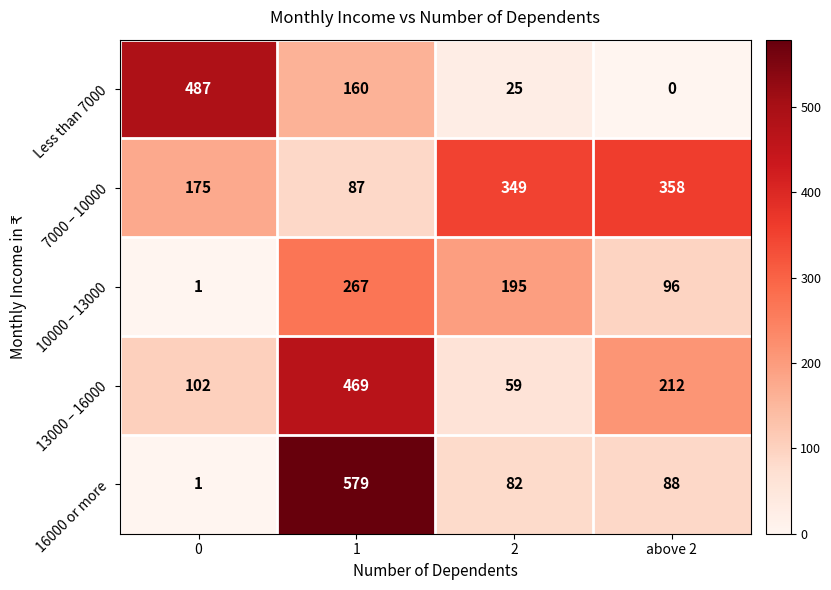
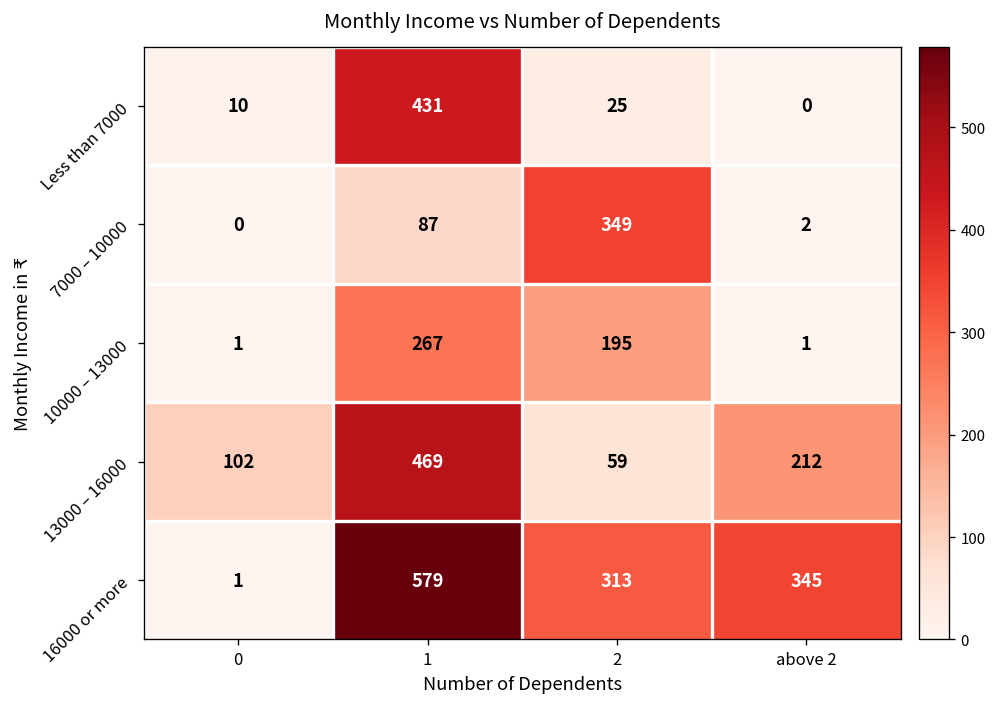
Less than 7000, 0: 487 -> 10
Less than 7000, 1: 160 -> 431
7000 – 10000, 0: 175 -> 0
7000 – 10000, above 2: 358 -> 2
10000 – 13000, above 2: 96 -> 1
16000 or more, 2: 82 -> 313
16000 or more, above 2: 88 -> 345
